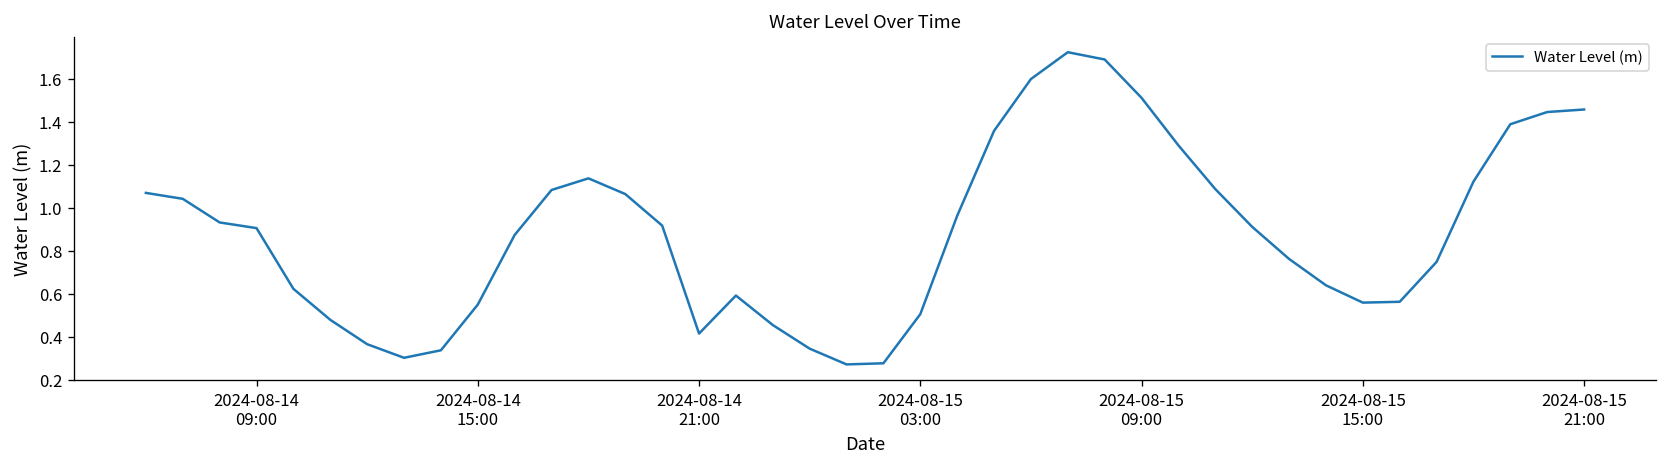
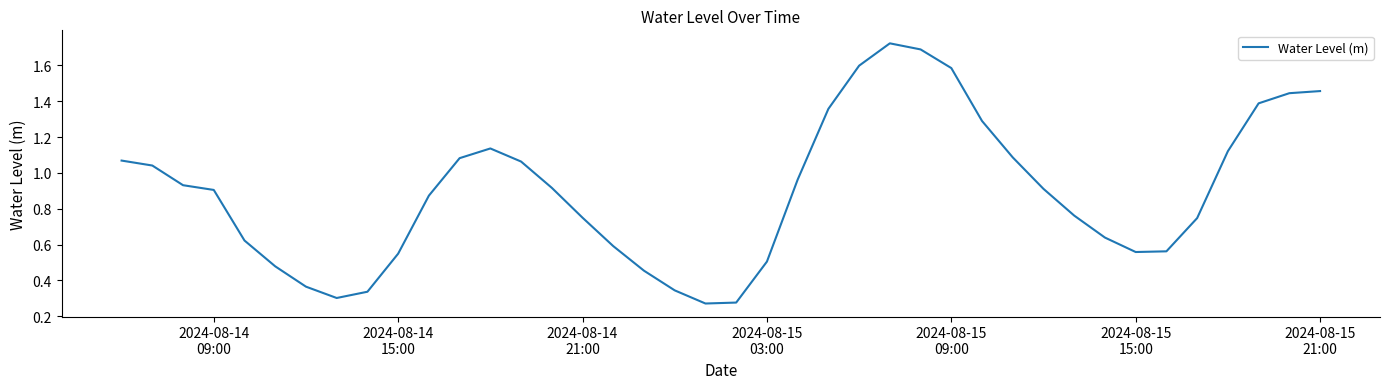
2024-08-14 21:00: 0.42 -> 0.75
2024-08-15 09:00: 1.51 -> 1.58
